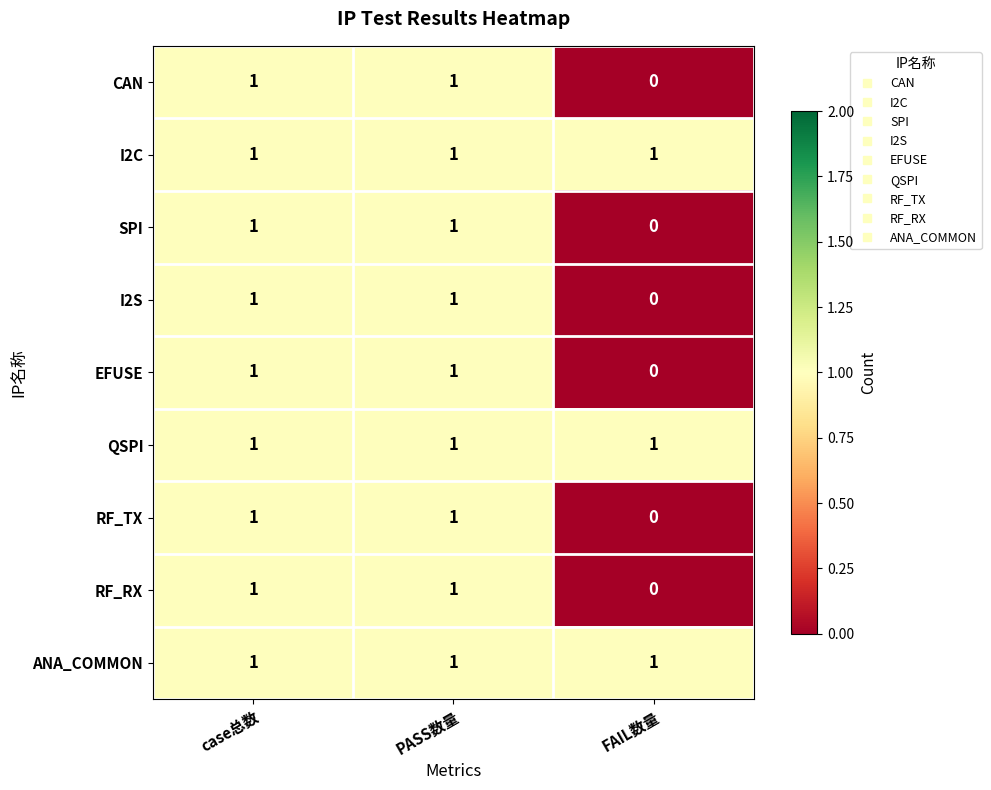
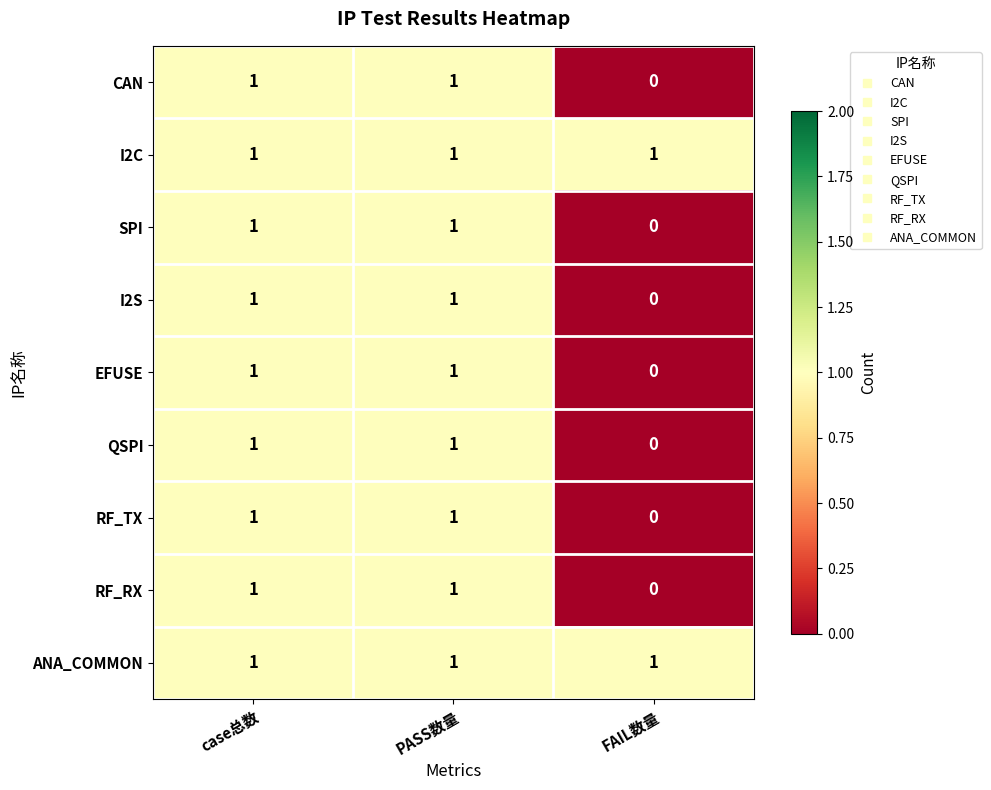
QSPI, FAIL数量: 1 -> 0
